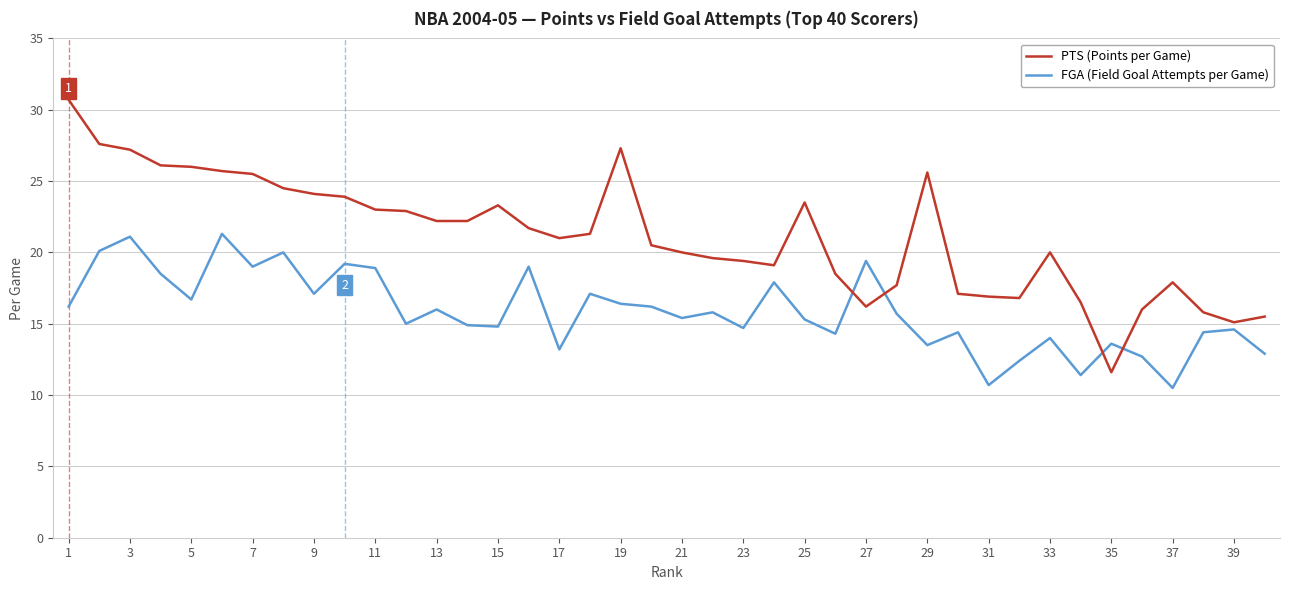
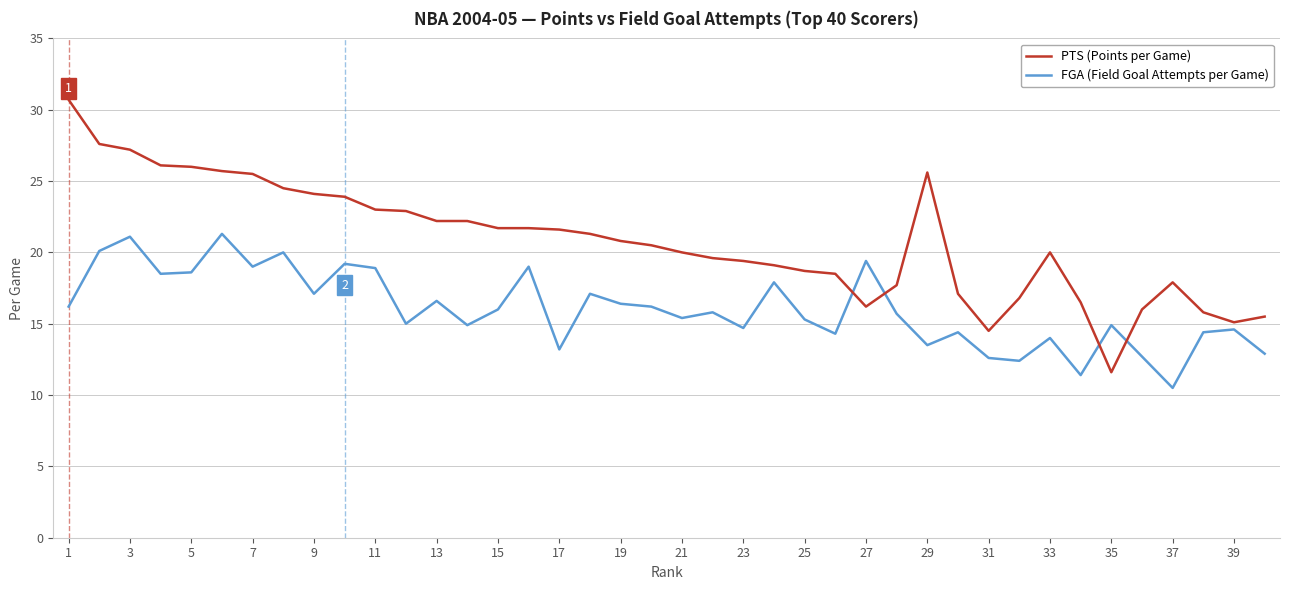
FGA (Field Goal Attempts per Game), 5: 16.7 -> 18.6
FGA (Field Goal Attempts per Game), 13: 16.0 -> 16.6
PTS (Points per Game), 15: 23.3 -> 21.7
FGA (Field Goal Attempts per Game), 15: 14.8 -> 16.0
PTS (Points per Game), 17: 21.0 -> 21.6
PTS (Points per Game), 19: 27.3 -> 20.8
PTS (Points per Game), 25: 23.5 -> 18.7
PTS (Points per Game), 31: 16.9 -> 14.5
FGA (Field Goal Attempts per Game), 31: 10.7 -> 12.6
FGA (Field Goal Attempts per Game), 35: 13.6 -> 14.9
